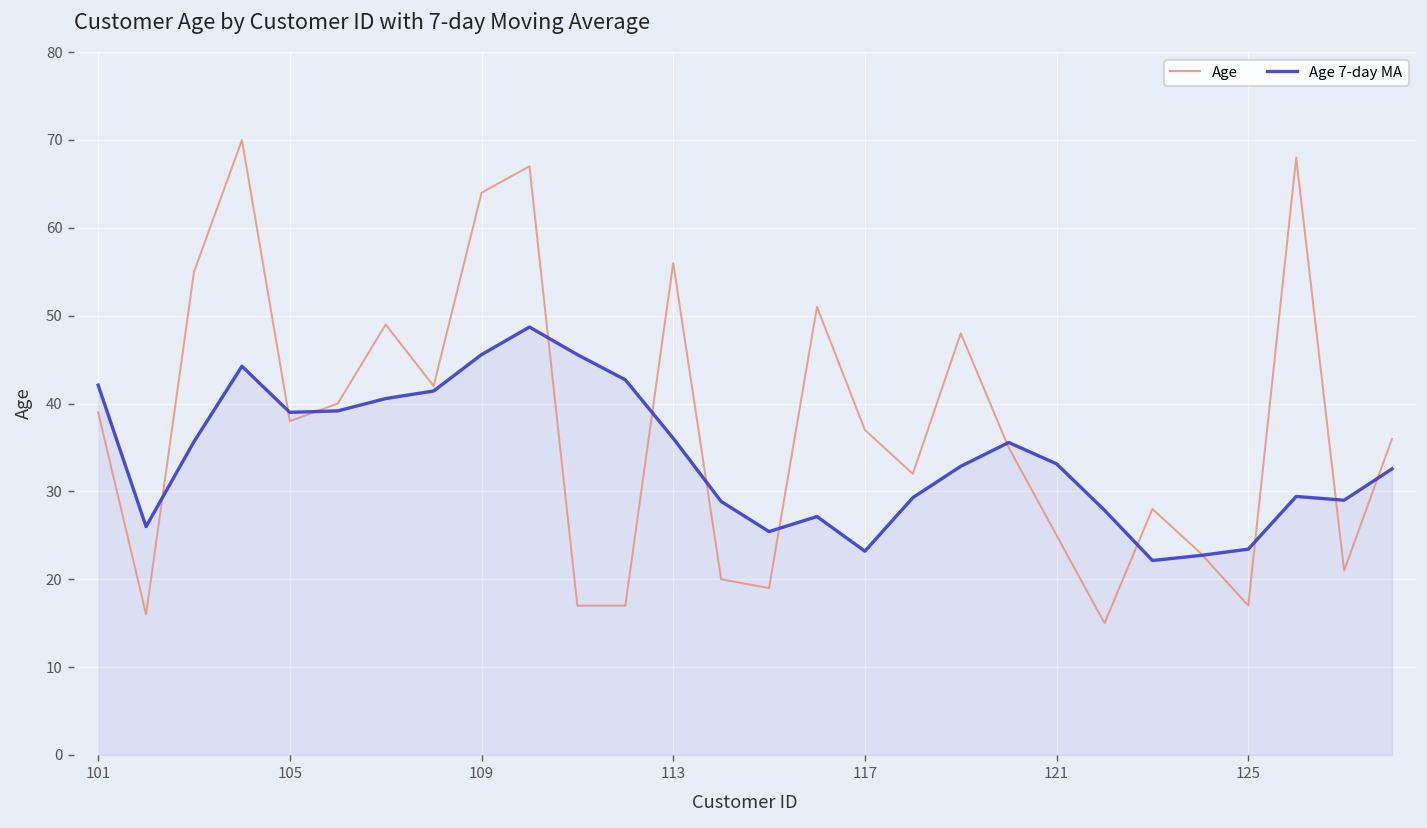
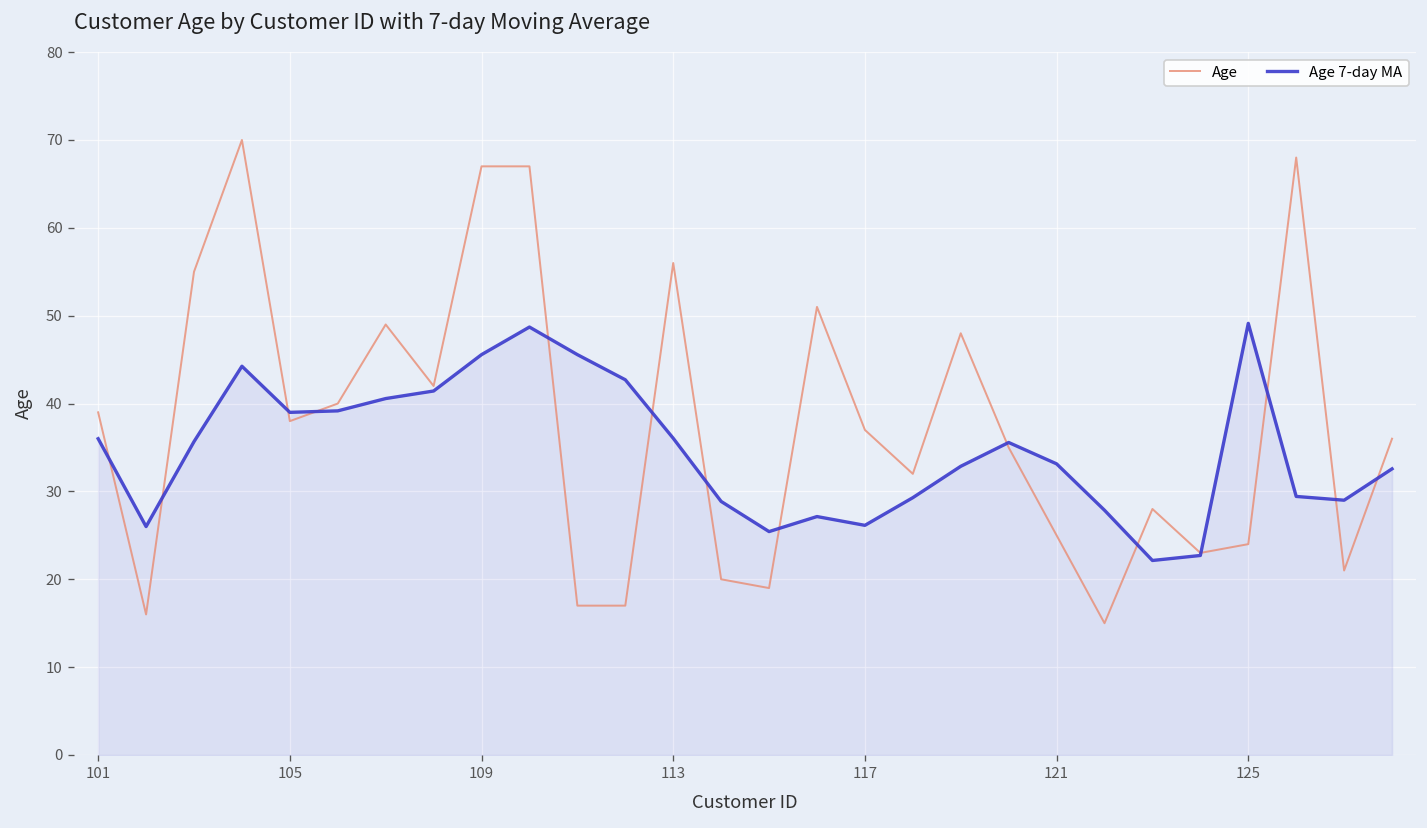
Age 7-day MA, 101: 42 -> 36
Age, 109: 64 -> 67
Age 7-day MA, 117: 23 -> 26
Age, 125: 17 -> 24
Age 7-day MA, 125: 23 -> 49
